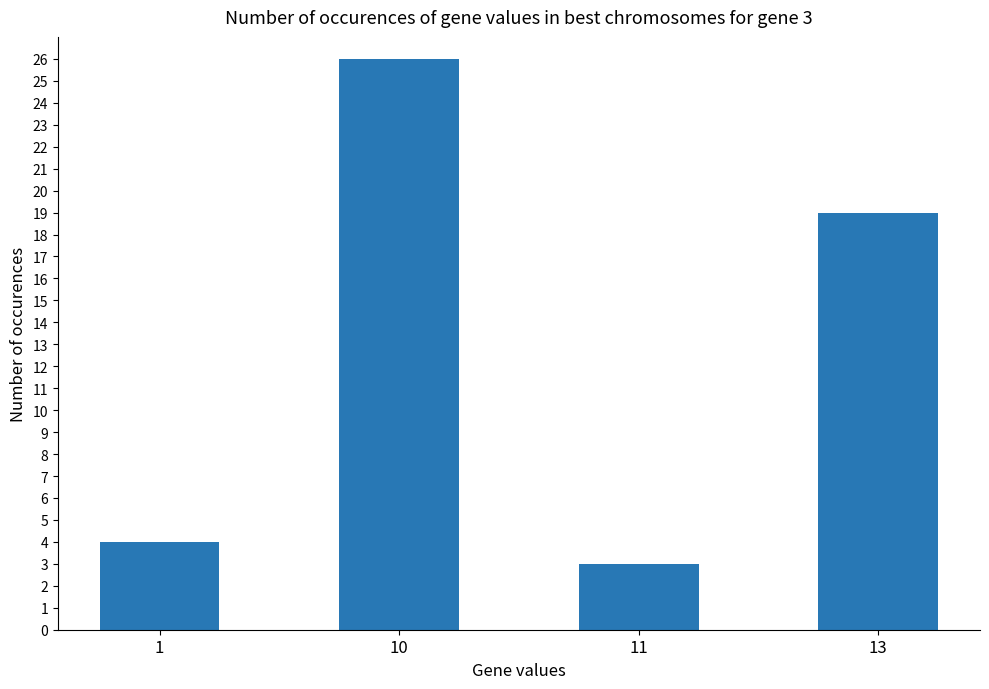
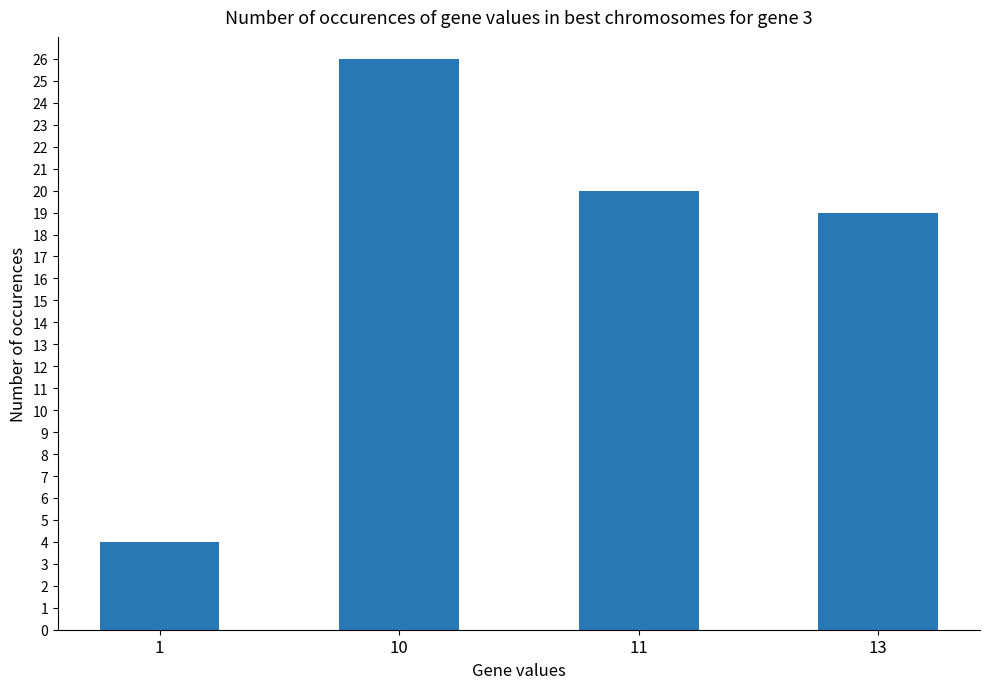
11: 3 -> 20
